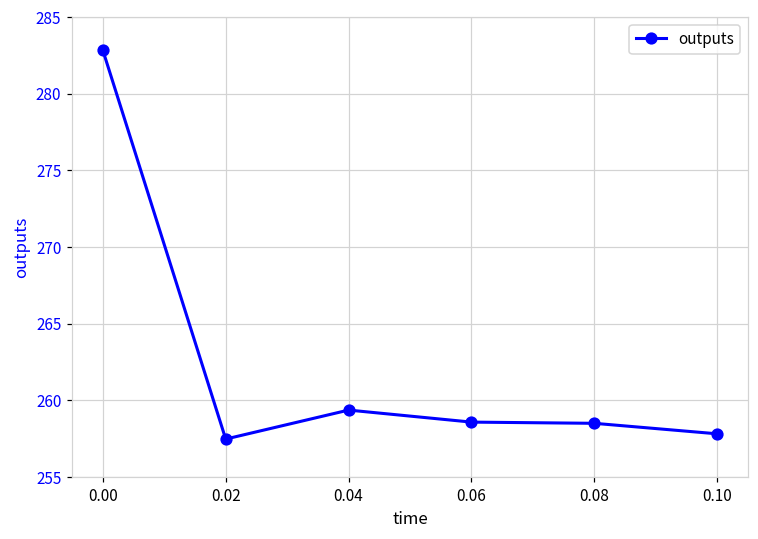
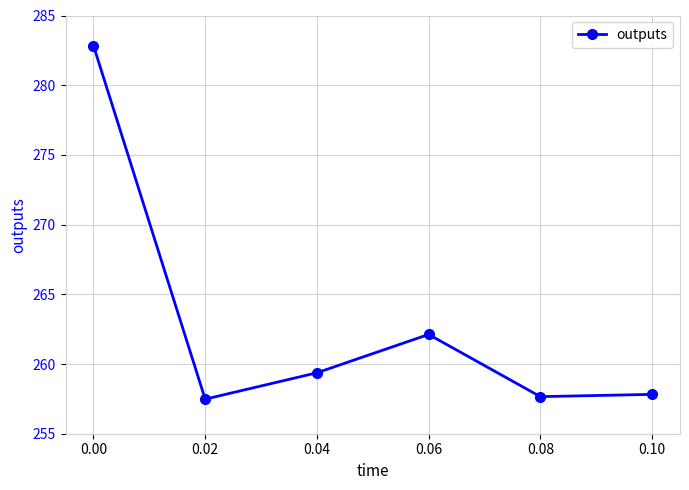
0.06: 258.6 -> 262.1
0.08: 258.5 -> 257.7
